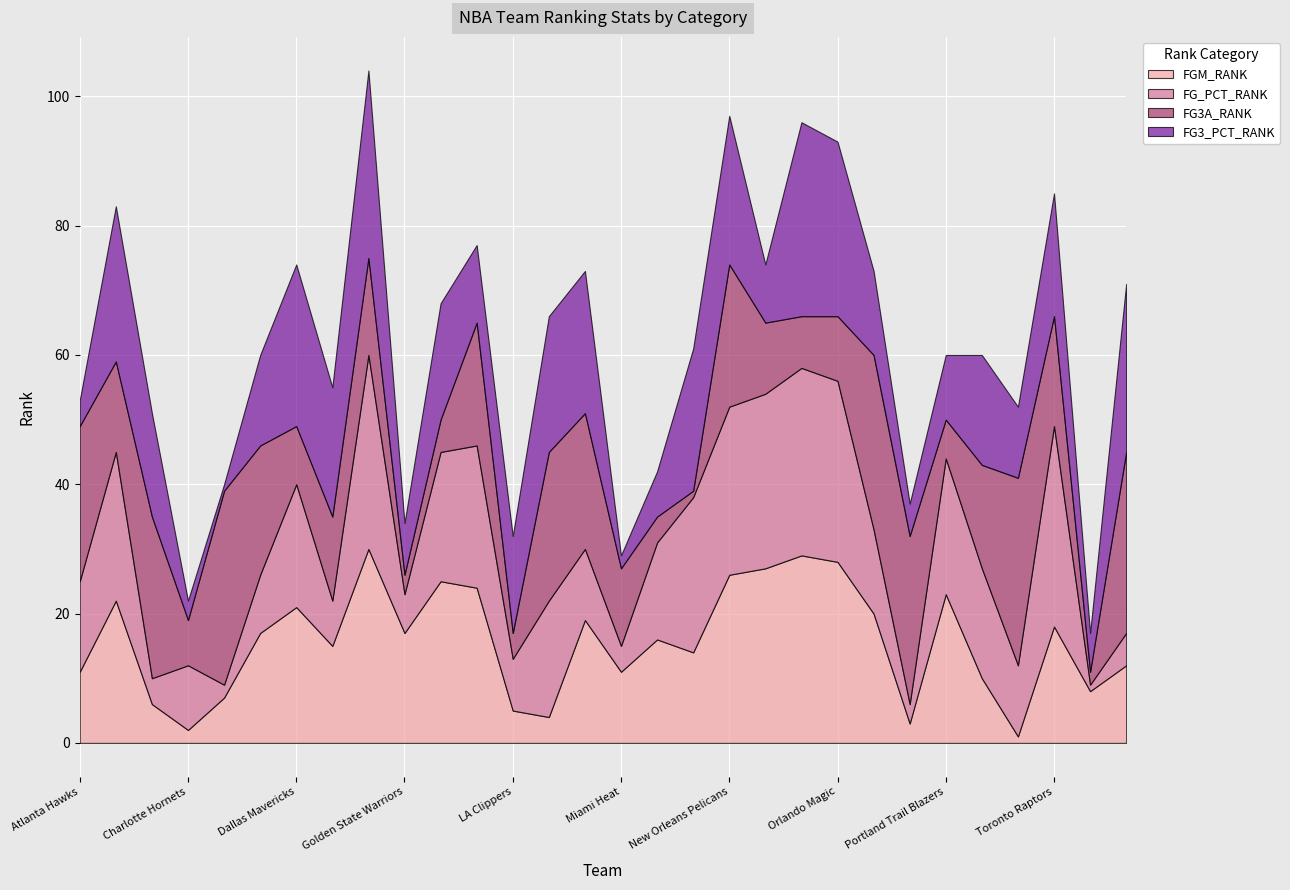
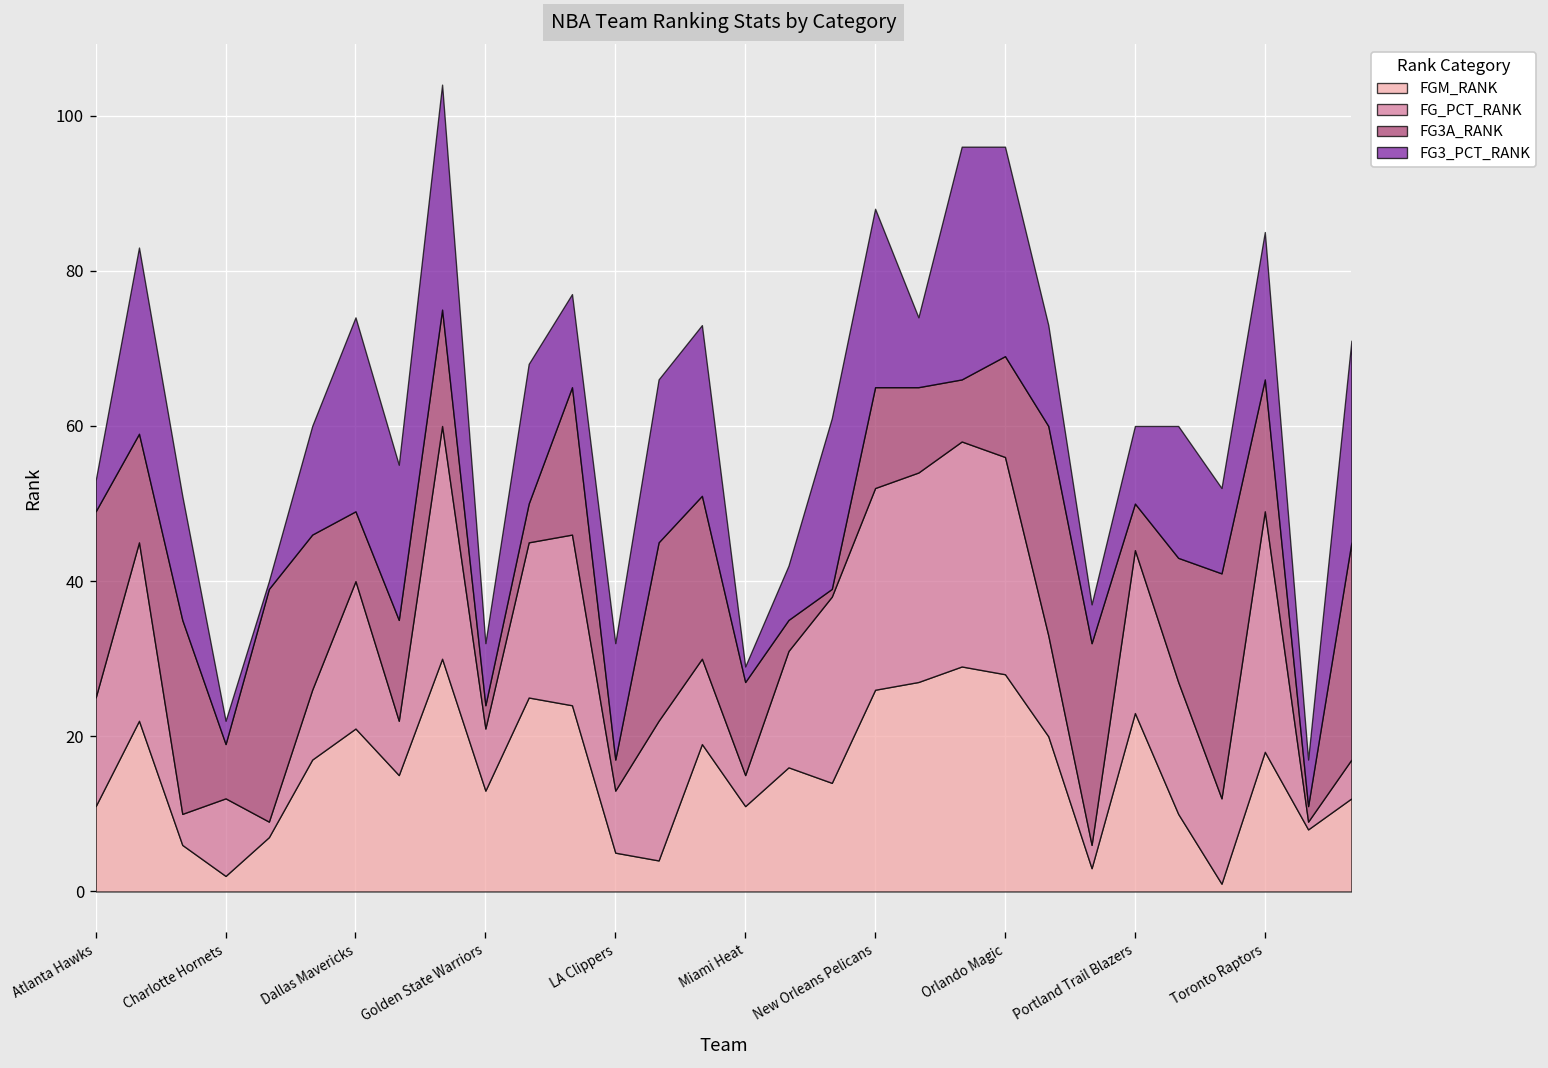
FGM_RANK, Golden State Warriors: 17 -> 13
FG_PCT_RANK, Golden State Warriors: 6 -> 8
FG3A_RANK, New Orleans Pelicans: 22 -> 13
FG3A_RANK, Orlando Magic: 10 -> 13
